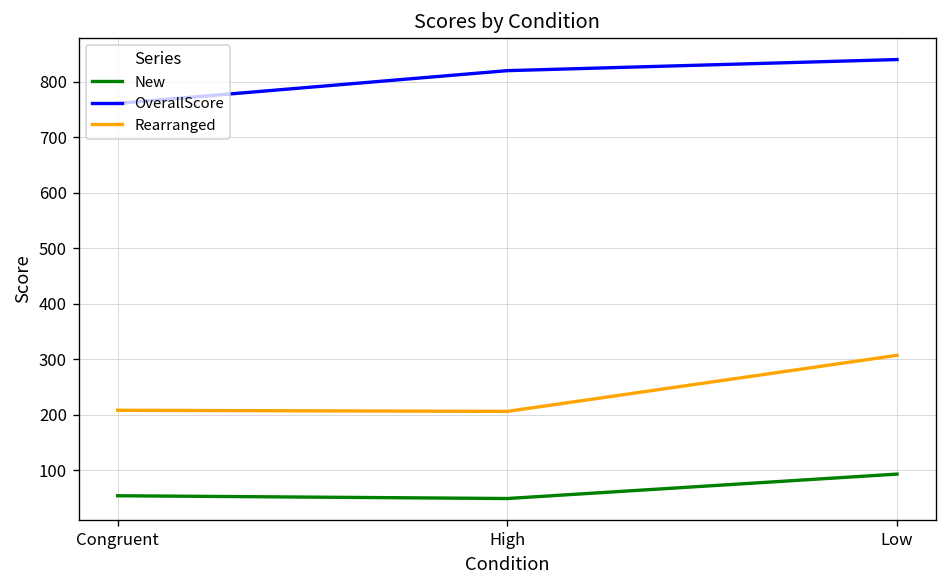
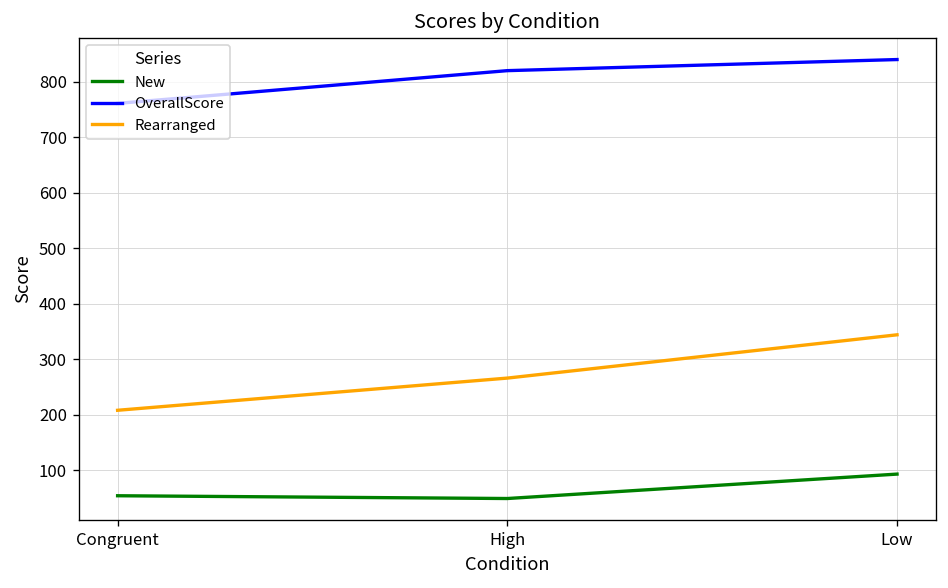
Rearranged, High: 210 -> 270
Rearranged, Low: 310 -> 340
